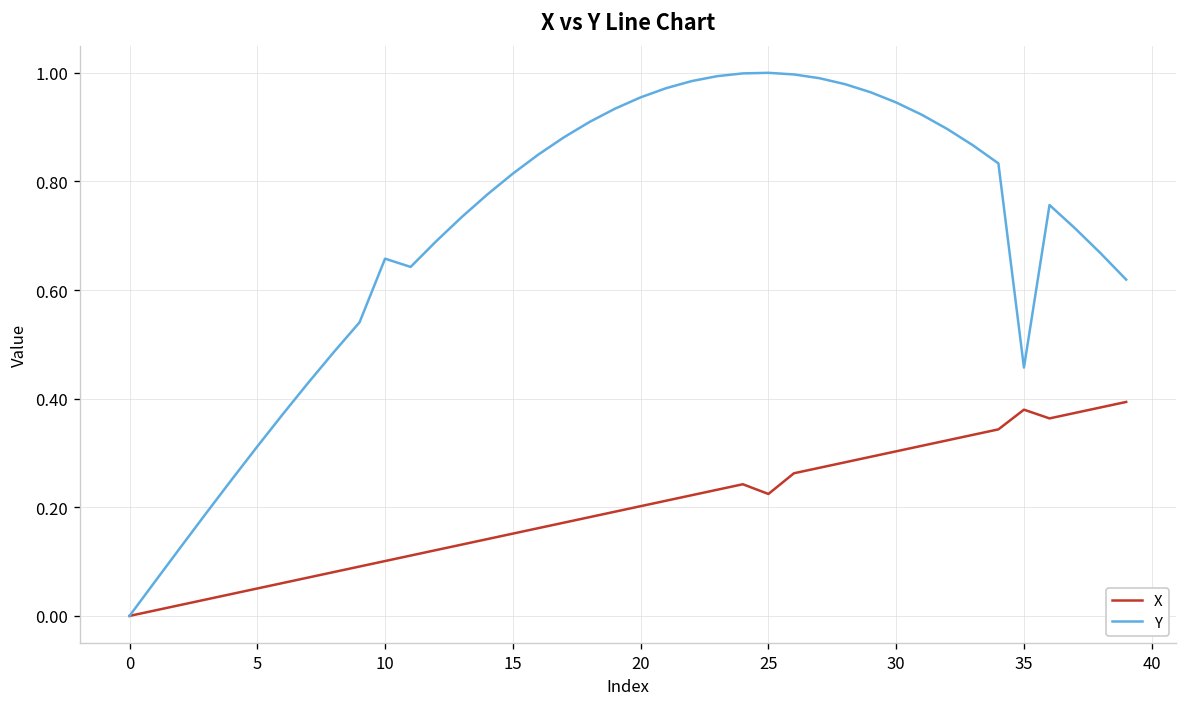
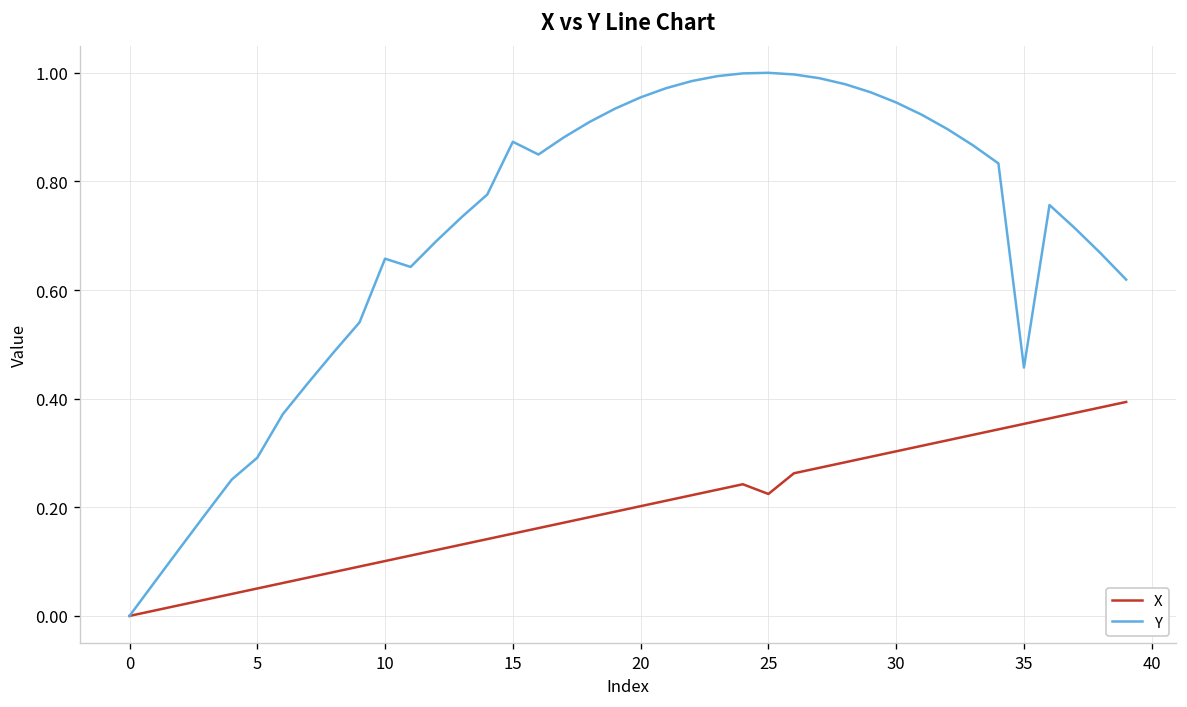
Y, 5: 0.31 -> 0.29
Y, 15: 0.81 -> 0.87
X, 35: 0.38 -> 0.35
